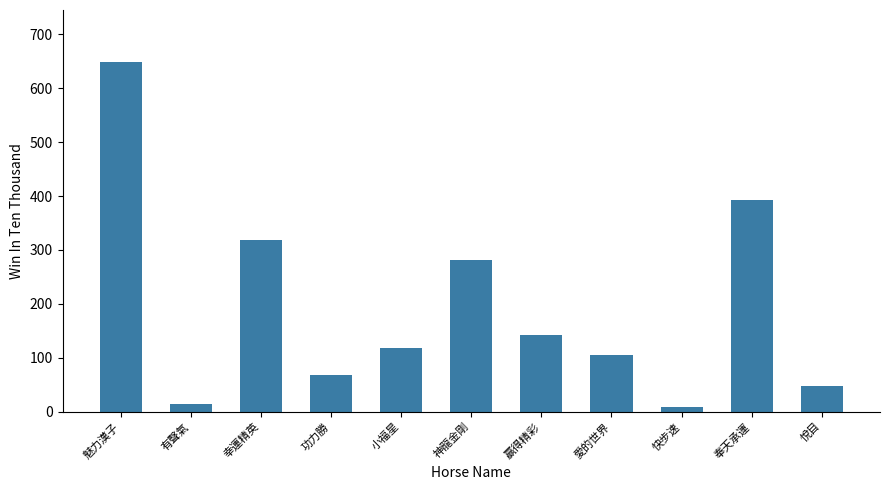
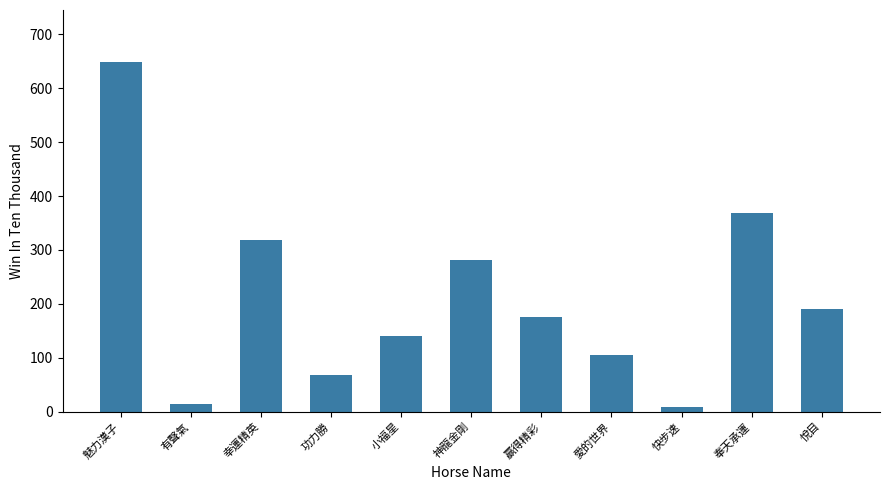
小福星: 120 -> 140
贏得精彩: 140 -> 180
奉天承運: 390 -> 370
悅目: 50 -> 190
